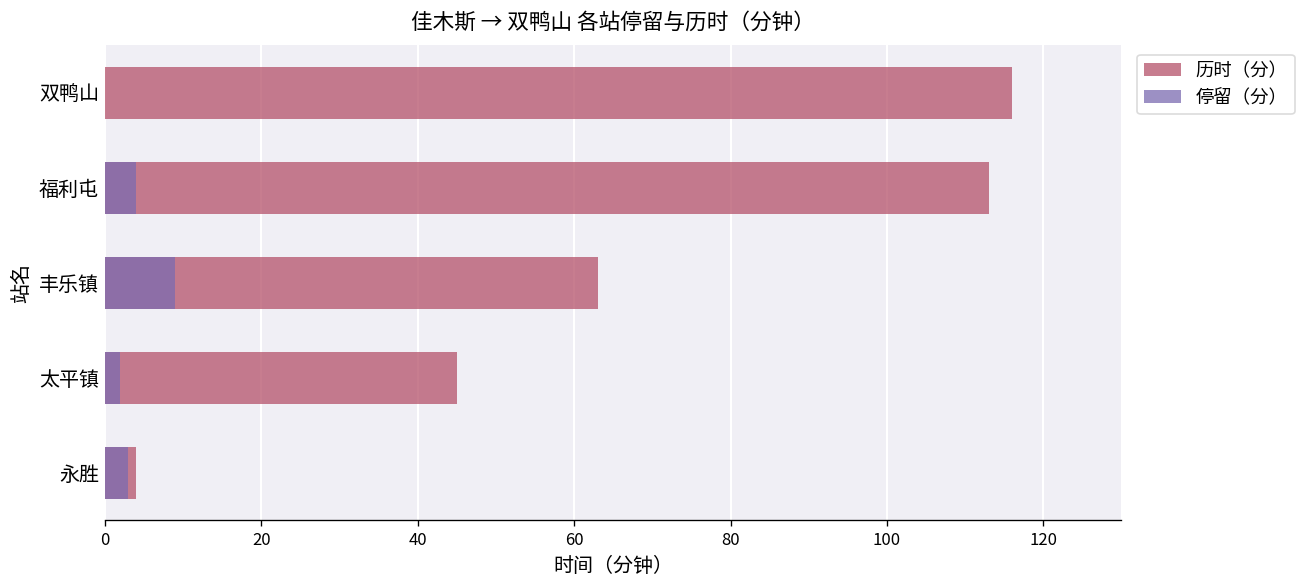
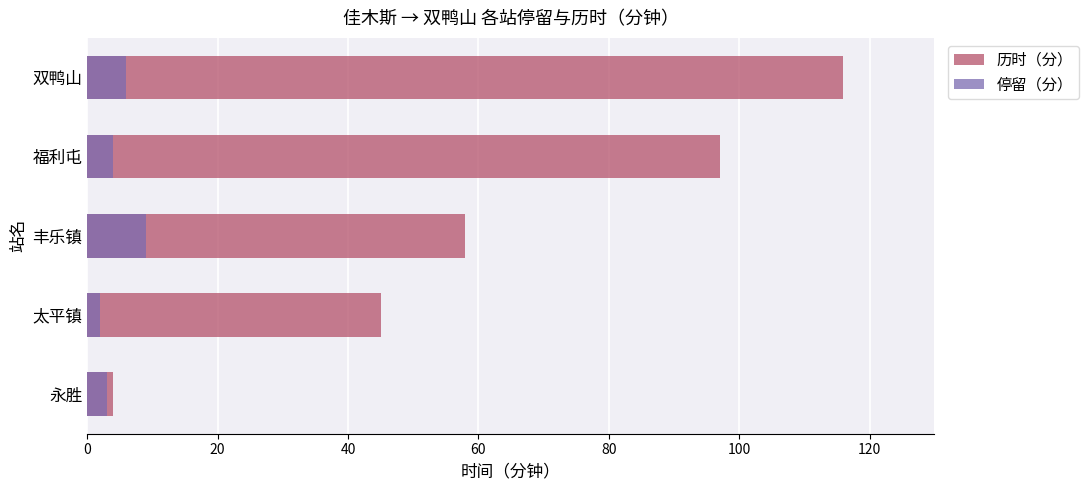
停留（分）, 双鸭山: 0 -> 6
历时（分）, 福利屯: 113 -> 97
历时（分）, 丰乐镇: 63 -> 58
